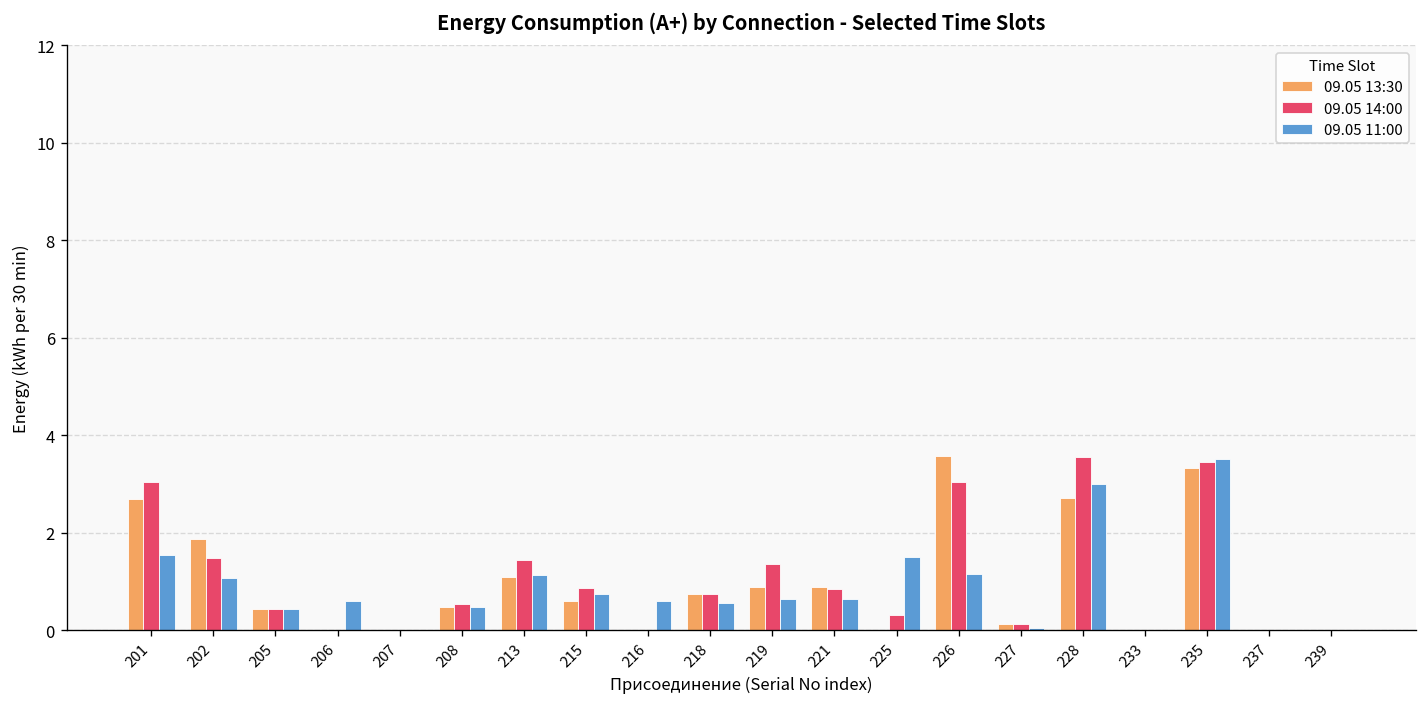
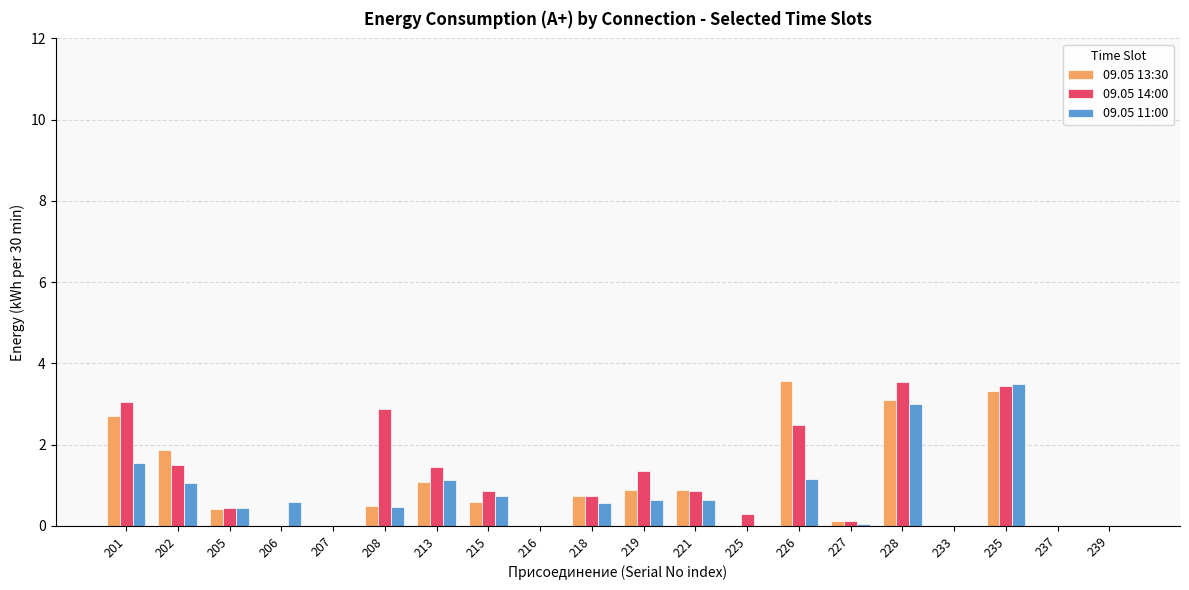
09.05 14:00, 208: 0.5 -> 2.9
09.05 11:00, 216: 0.6 -> 0.0
09.05 11:00, 225: 1.5 -> 0.0
09.05 14:00, 226: 3.0 -> 2.5
09.05 13:30, 228: 2.7 -> 3.1
